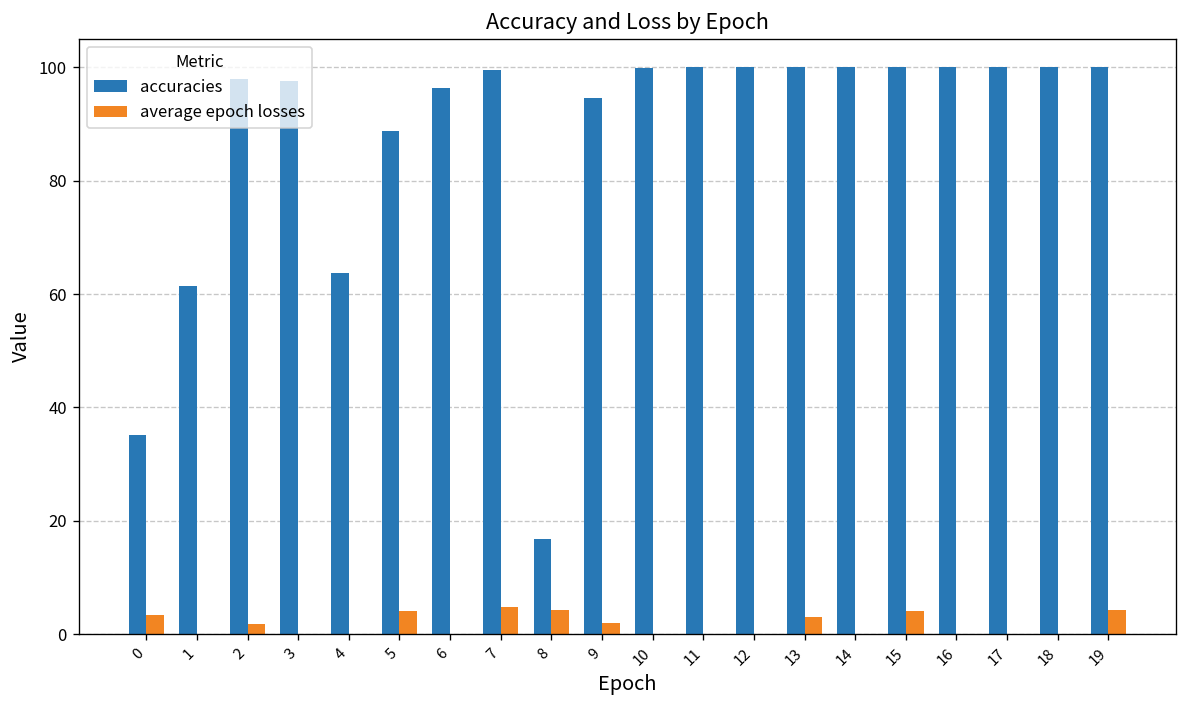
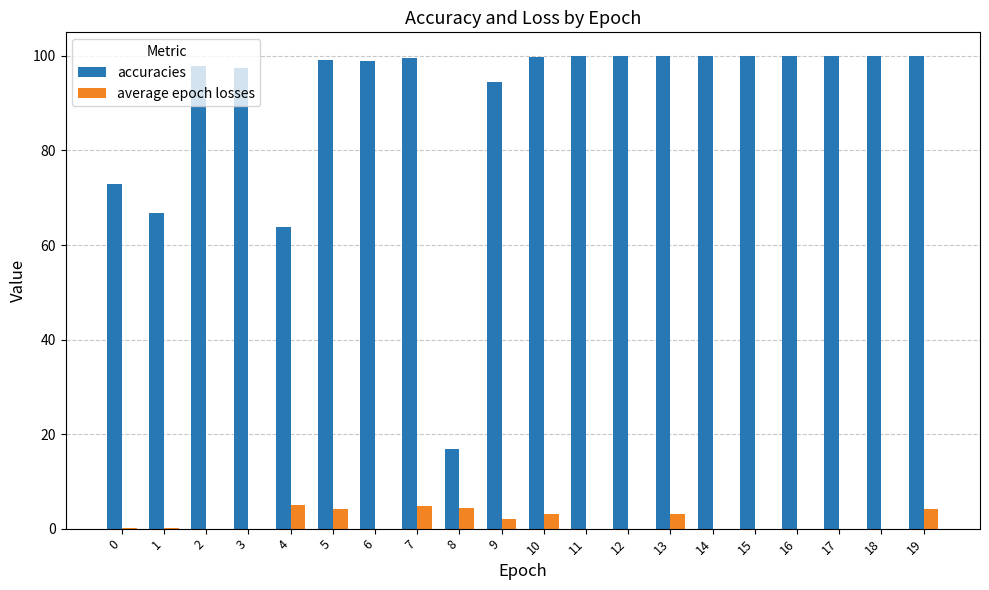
accuracies, 0: 35 -> 73
average epoch losses, 0: 3 -> 0
accuracies, 1: 61 -> 67
average epoch losses, 2: 2 -> 0
average epoch losses, 4: 0 -> 5
accuracies, 5: 89 -> 99
accuracies, 6: 96 -> 99
average epoch losses, 10: 0 -> 3
average epoch losses, 15: 4 -> 0
